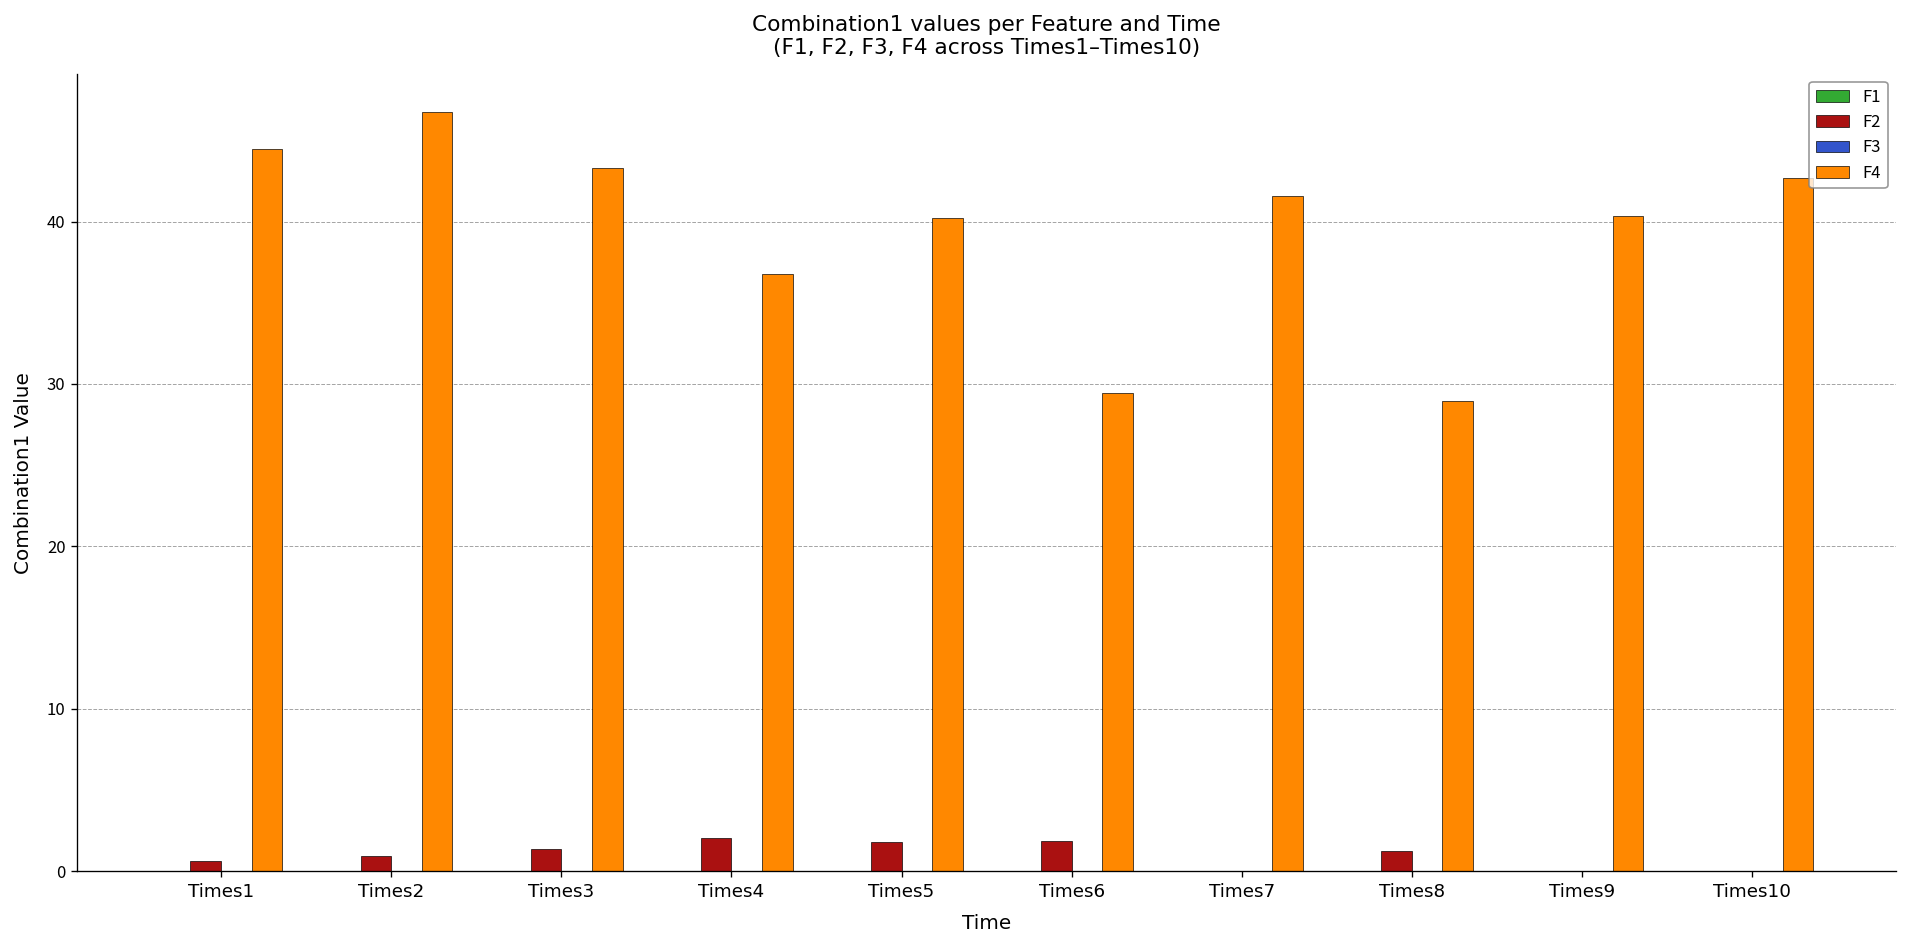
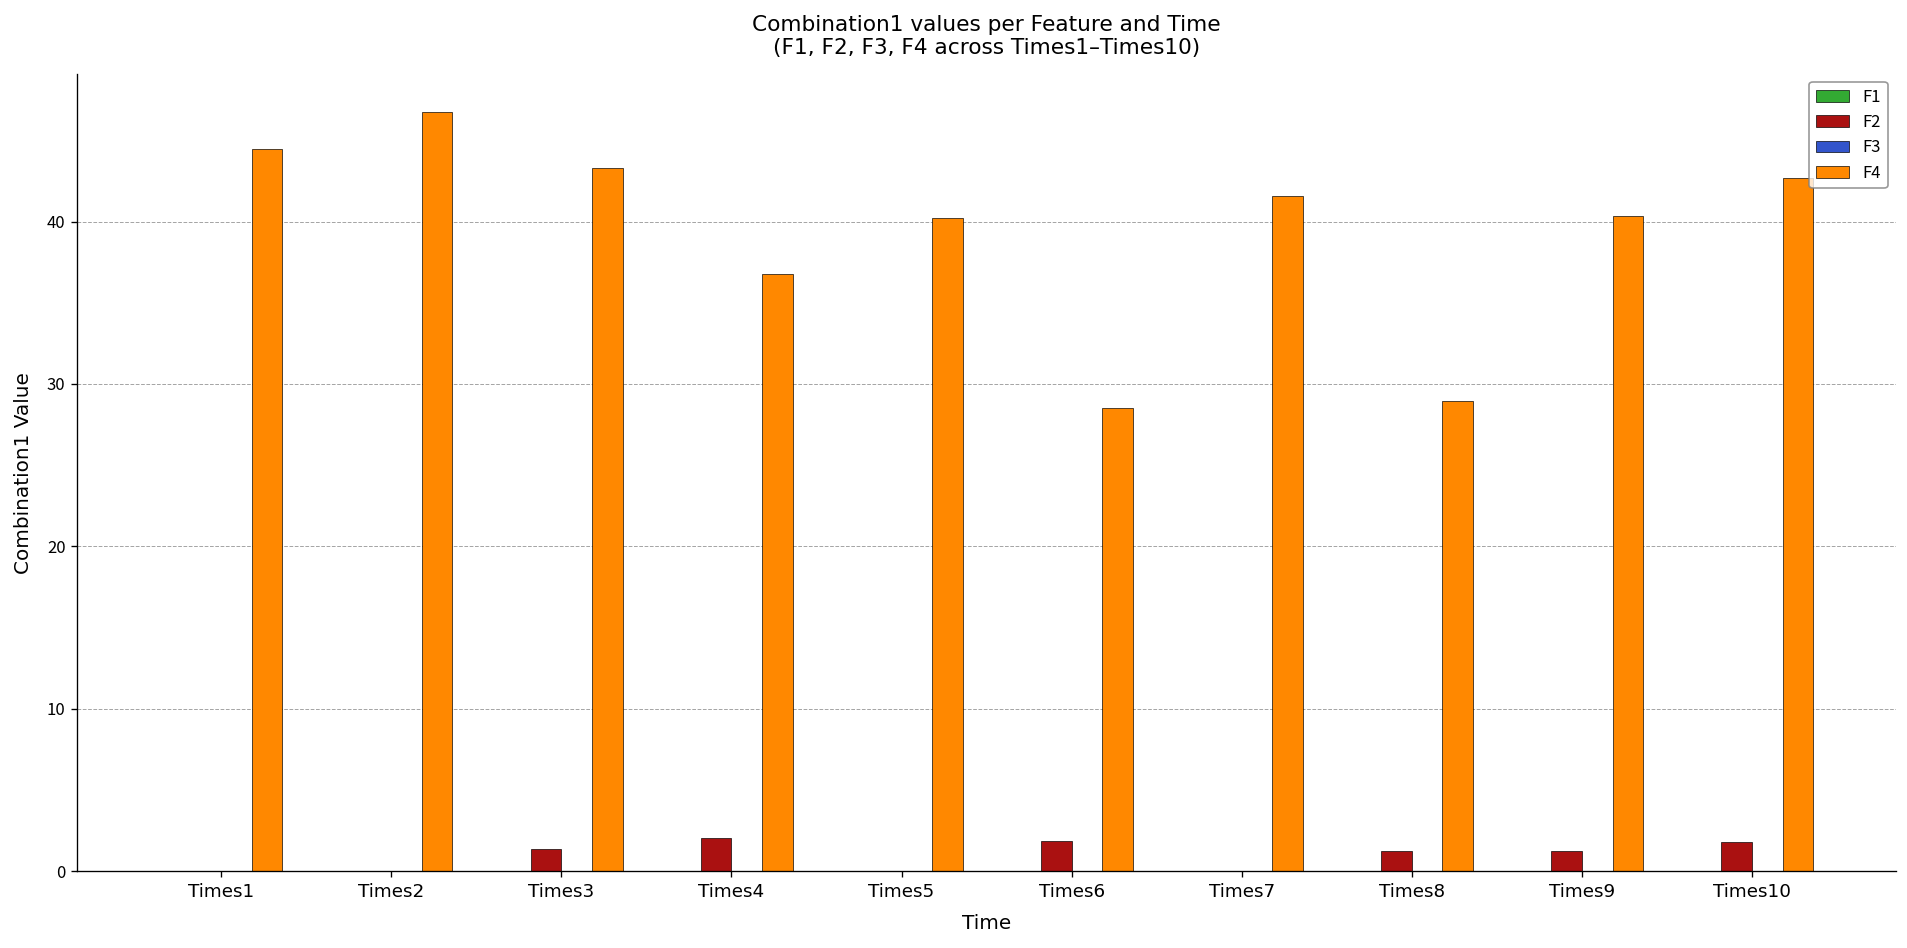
F2, Times1: 0.6 -> 0.0
F2, Times2: 0.9 -> 0.0
F2, Times5: 1.8 -> 0.0
F4, Times6: 29.4 -> 28.5
F2, Times9: 0.0 -> 1.2
F2, Times10: 0.0 -> 1.8
